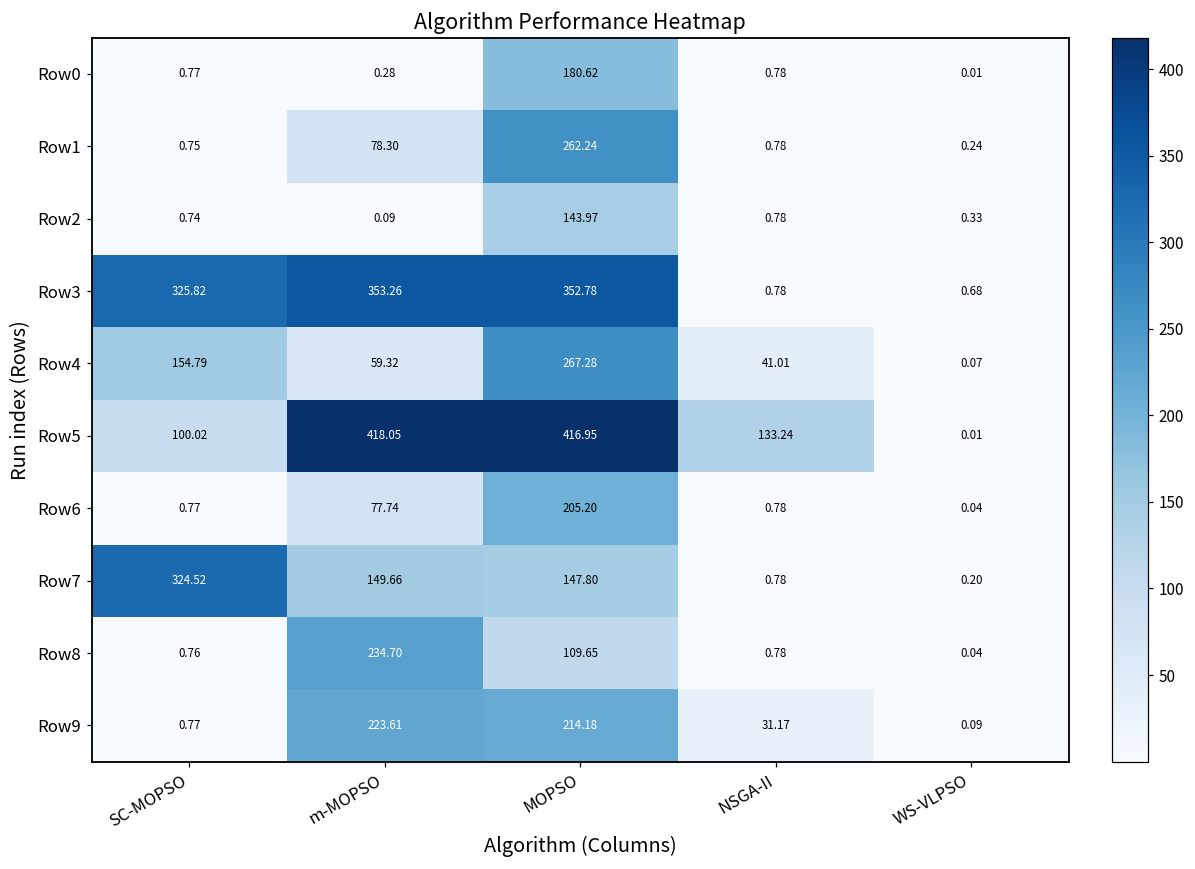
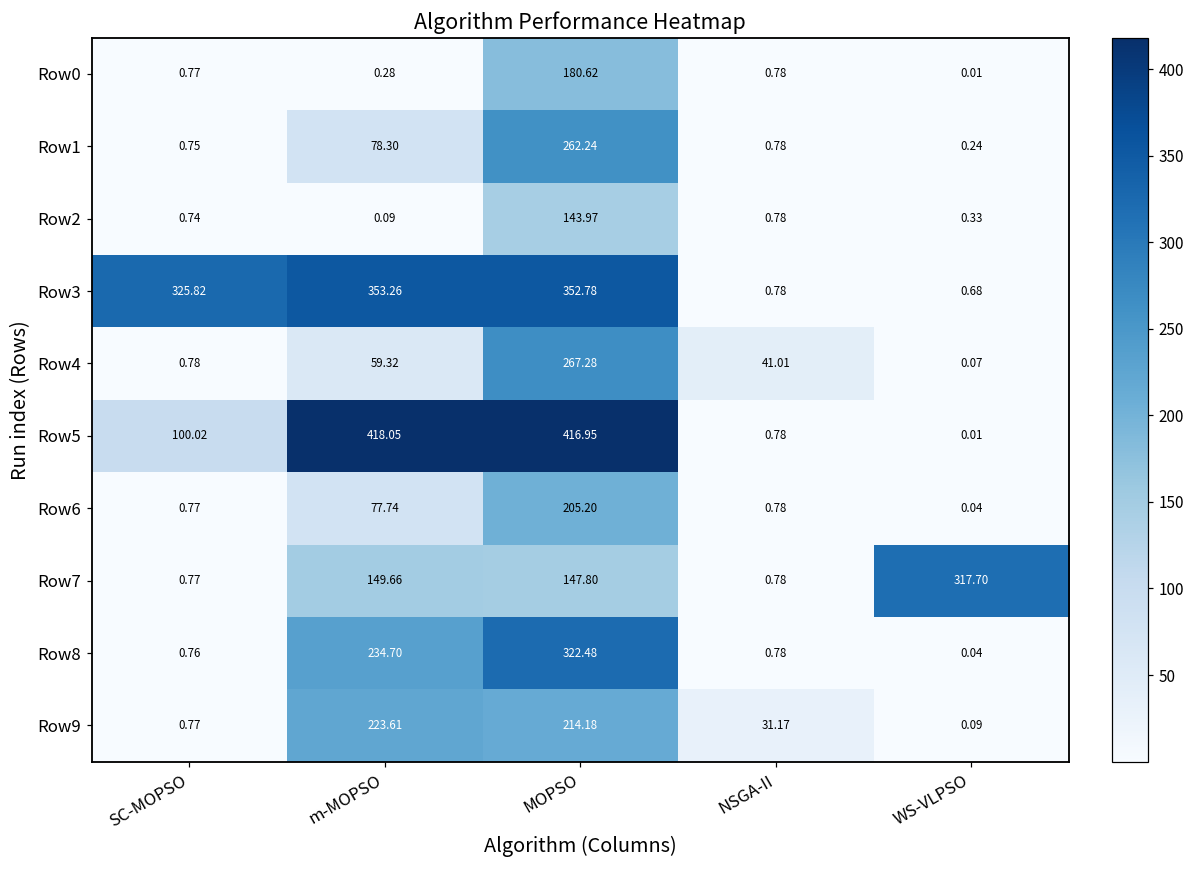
Row4, SC-MOPSO: 154.79 -> 0.78
Row5, NSGA-II: 133.24 -> 0.78
Row7, SC-MOPSO: 324.52 -> 0.77
Row7, WS-VLPSO: 0.20 -> 317.70
Row8, MOPSO: 109.65 -> 322.48
